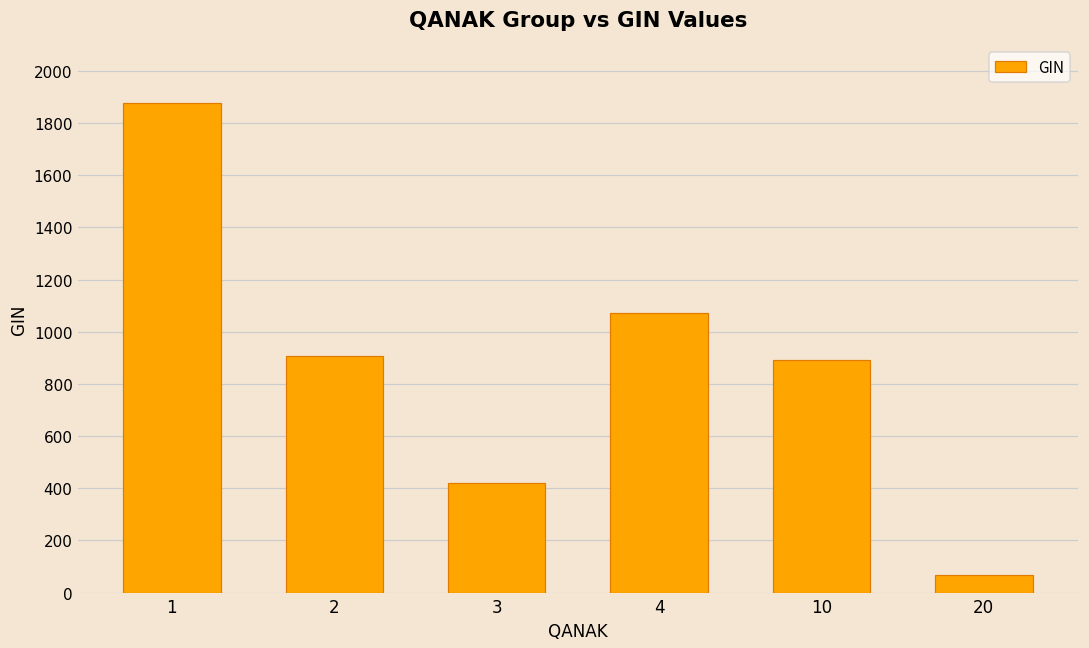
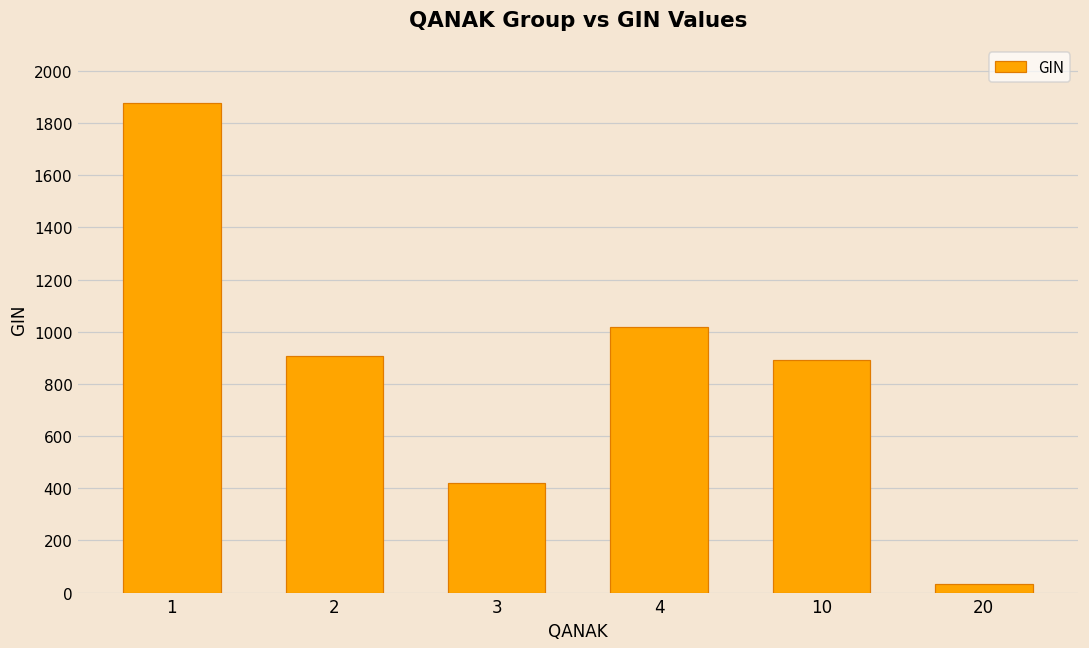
4: 1070 -> 1020
20: 70 -> 30
